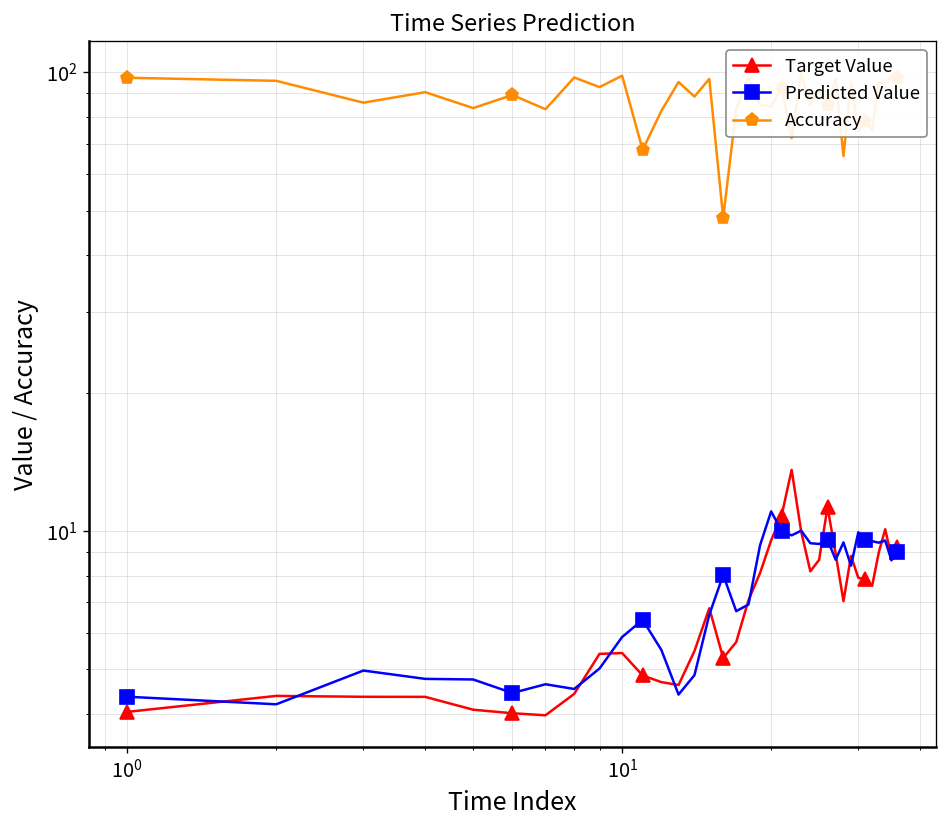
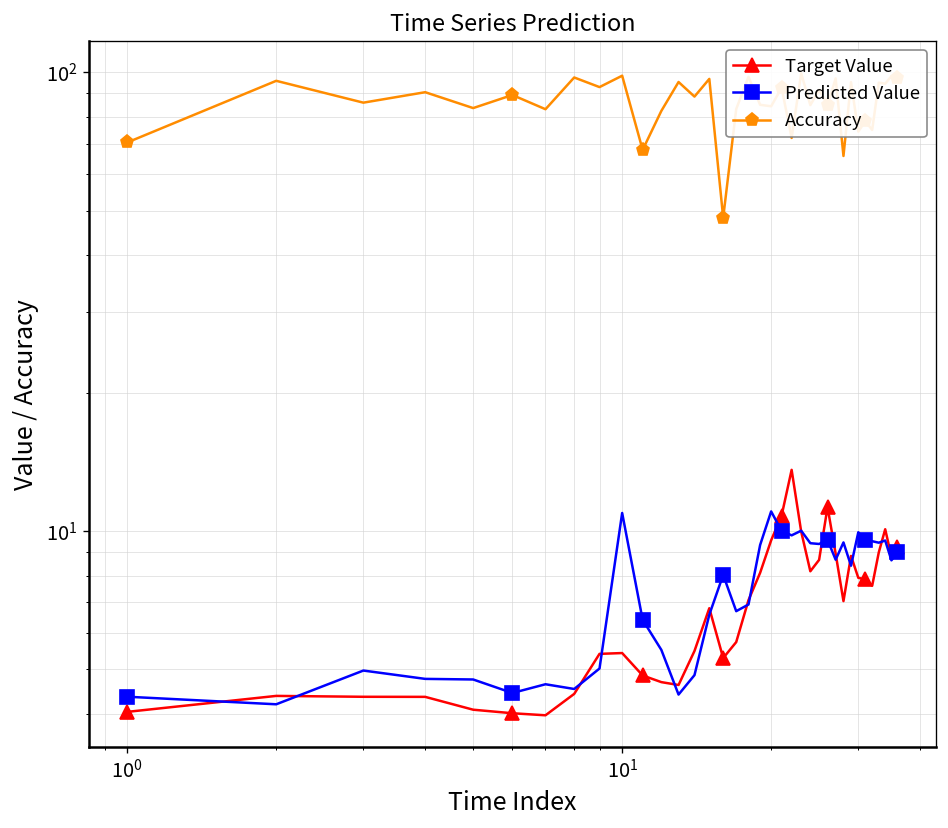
Accuracy, 10^0: 97 -> 70
Predicted Value, 10^1: 5.9 -> 11.0
